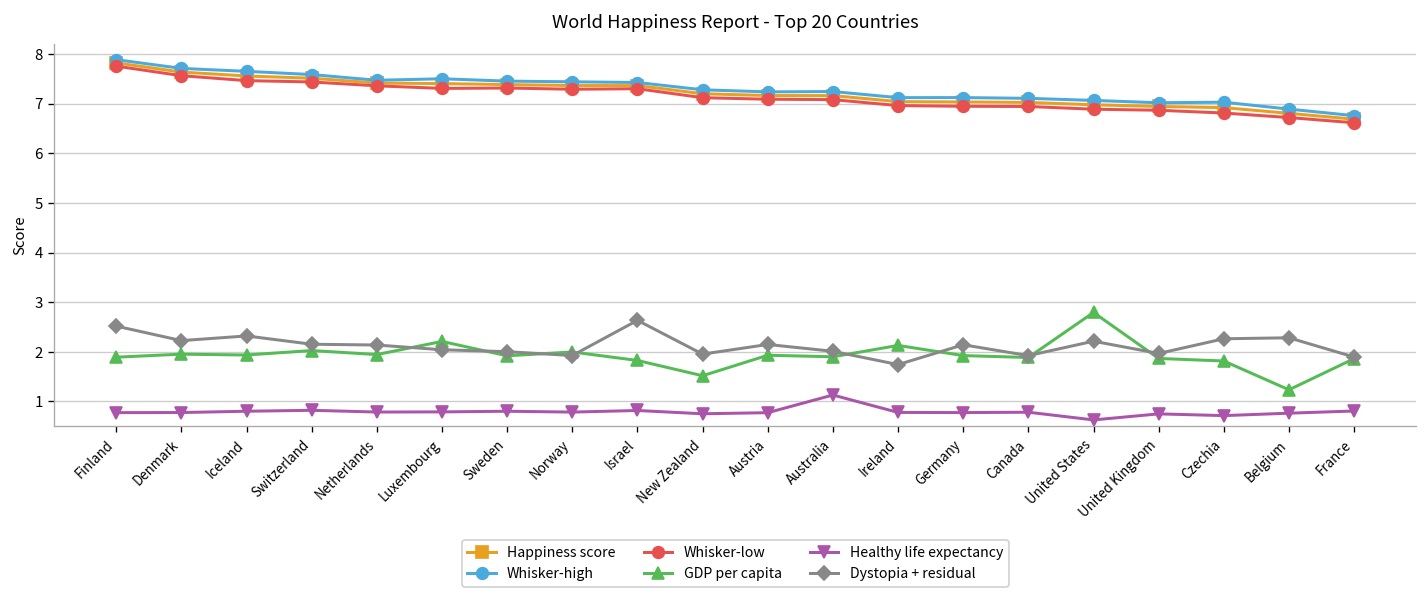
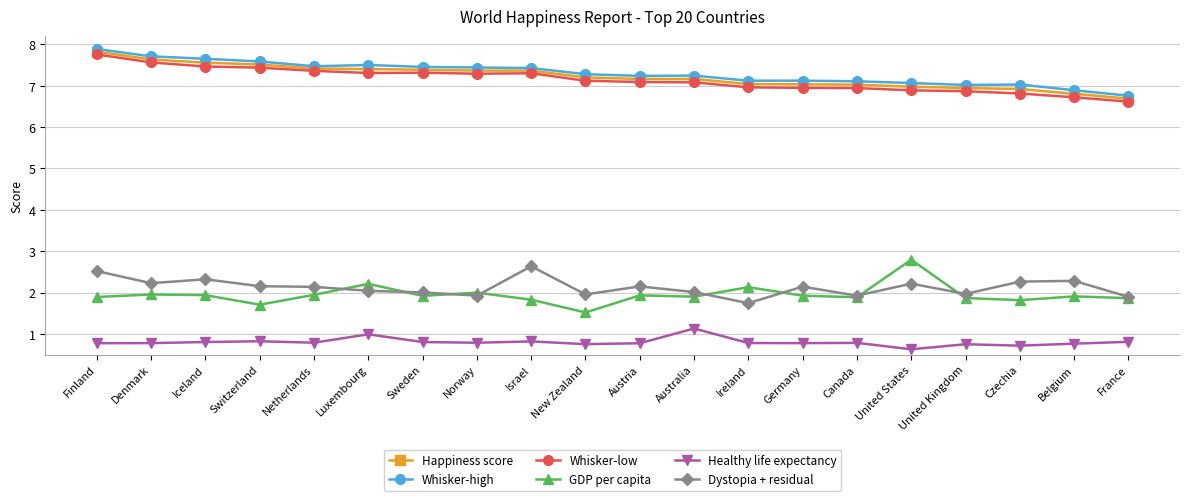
GDP per capita, Switzerland: 2.0 -> 1.7
Healthy life expectancy, Luxembourg: 0.8 -> 1.0
GDP per capita, Belgium: 1.2 -> 1.9
